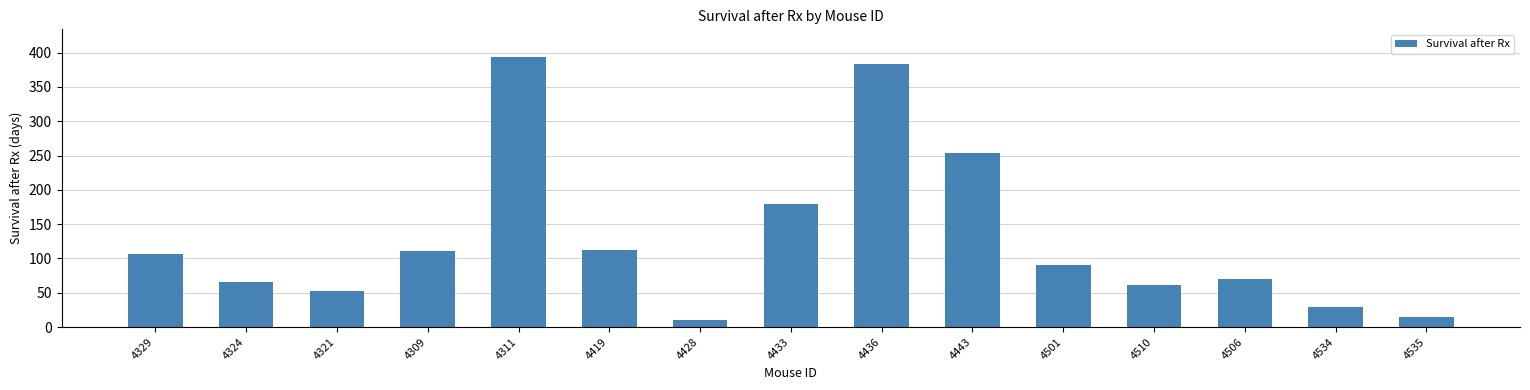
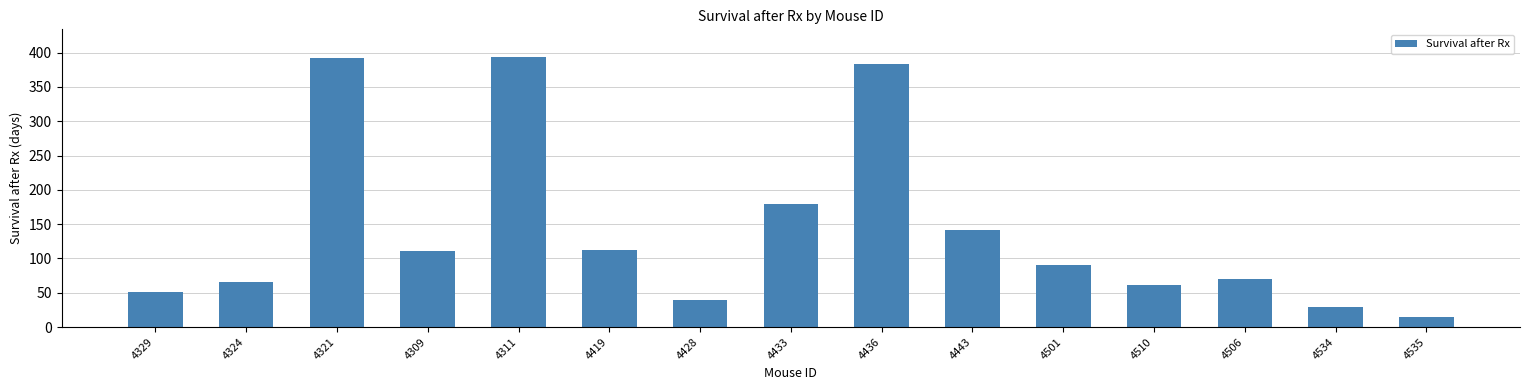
4329: 110 -> 50
4321: 50 -> 390
4428: 10 -> 40
4443: 250 -> 140
